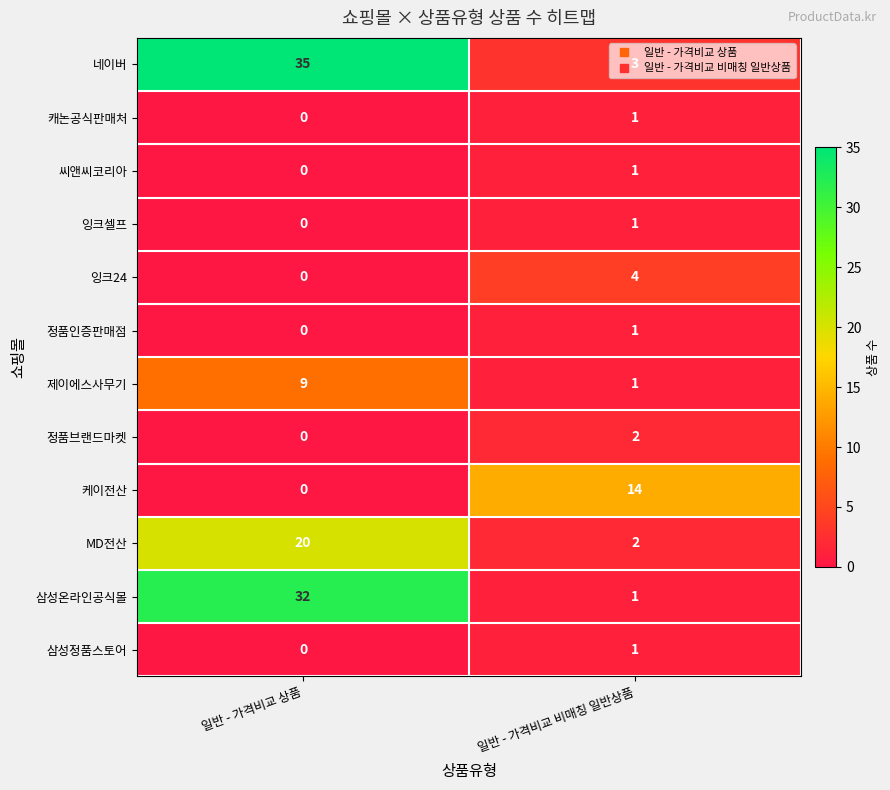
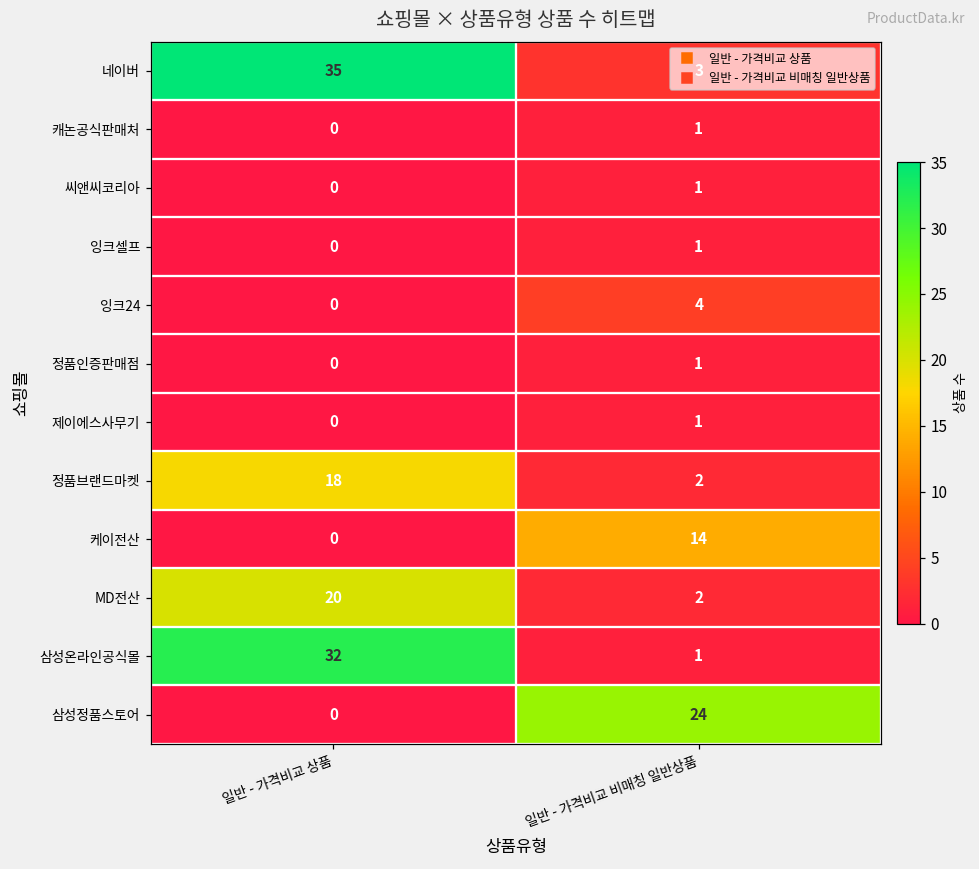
제이에스사무기, 일반 - 가격비교 상품: 9 -> 0
정품브랜드마켓, 일반 - 가격비교 상품: 0 -> 18
삼성정품스토어, 일반 - 가격비교 비매칭 일반상품: 1 -> 24
